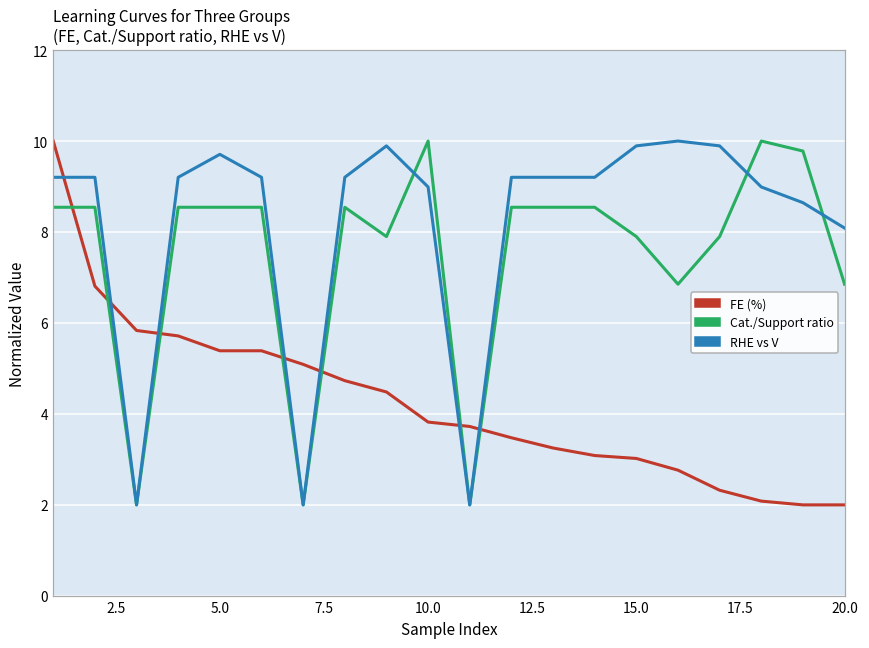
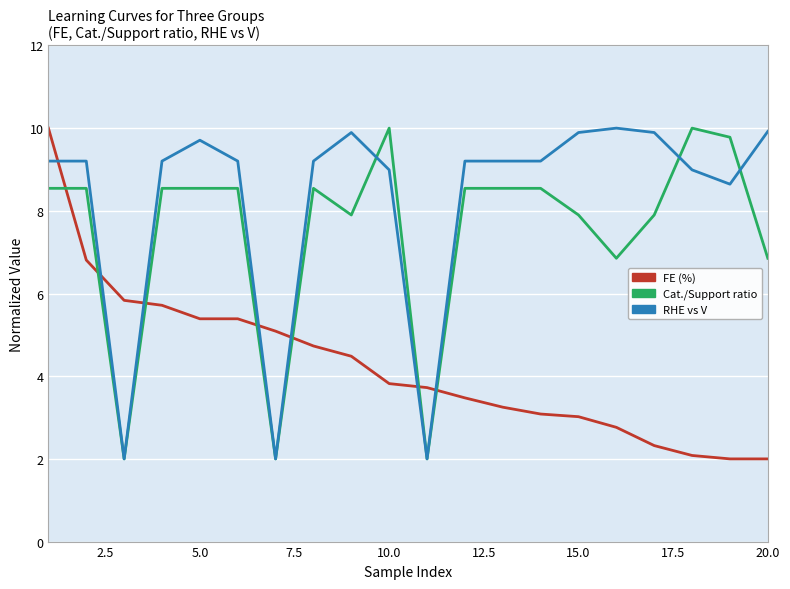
RHE vs V, 20.0: 8.1 -> 9.9
